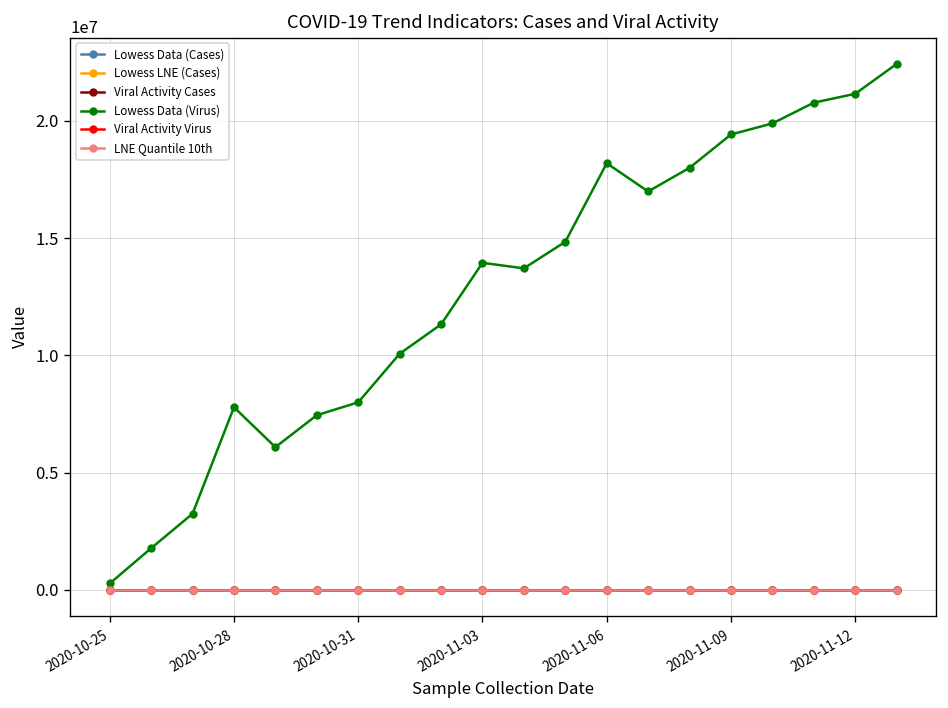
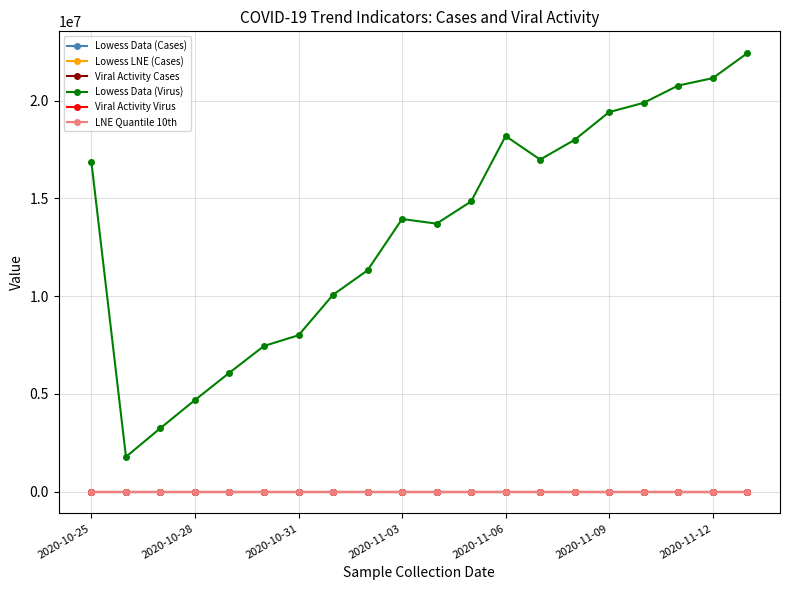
Lowess Data (Virus), 2020-10-25: 300000 -> 16800000
Lowess Data (Virus), 2020-10-28: 7800000 -> 4700000
